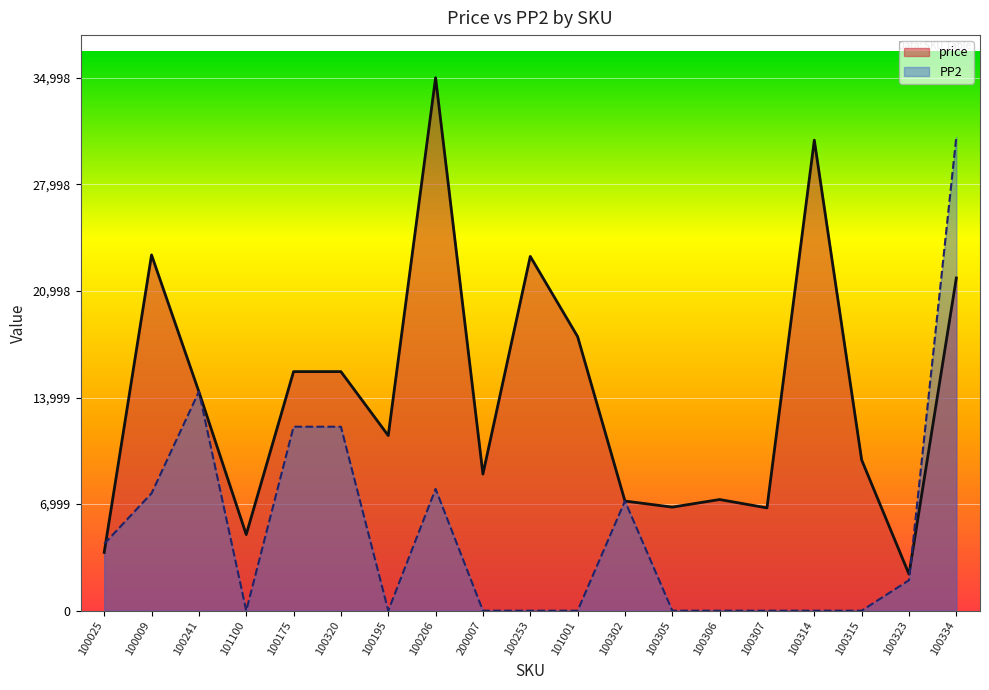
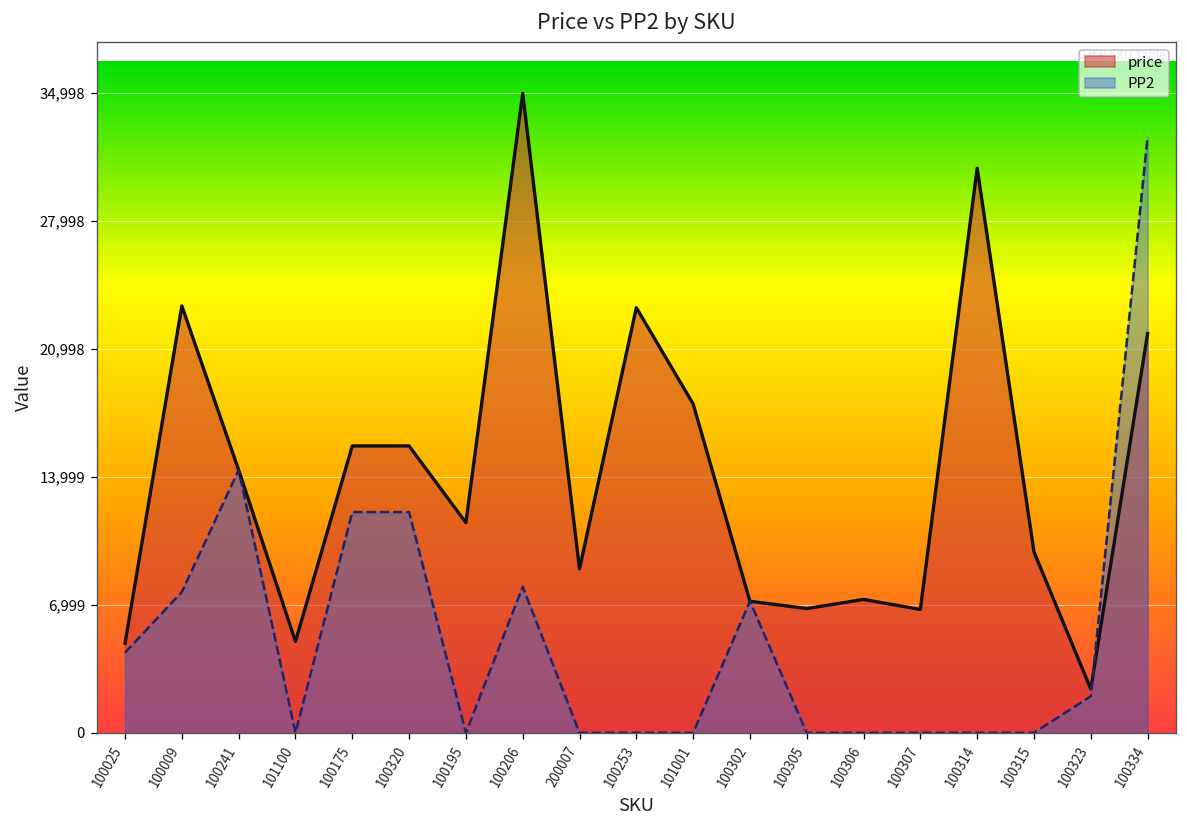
price, 100025: 3,800 -> 4,900
PP2, 100334: 31,100 -> 32,600
